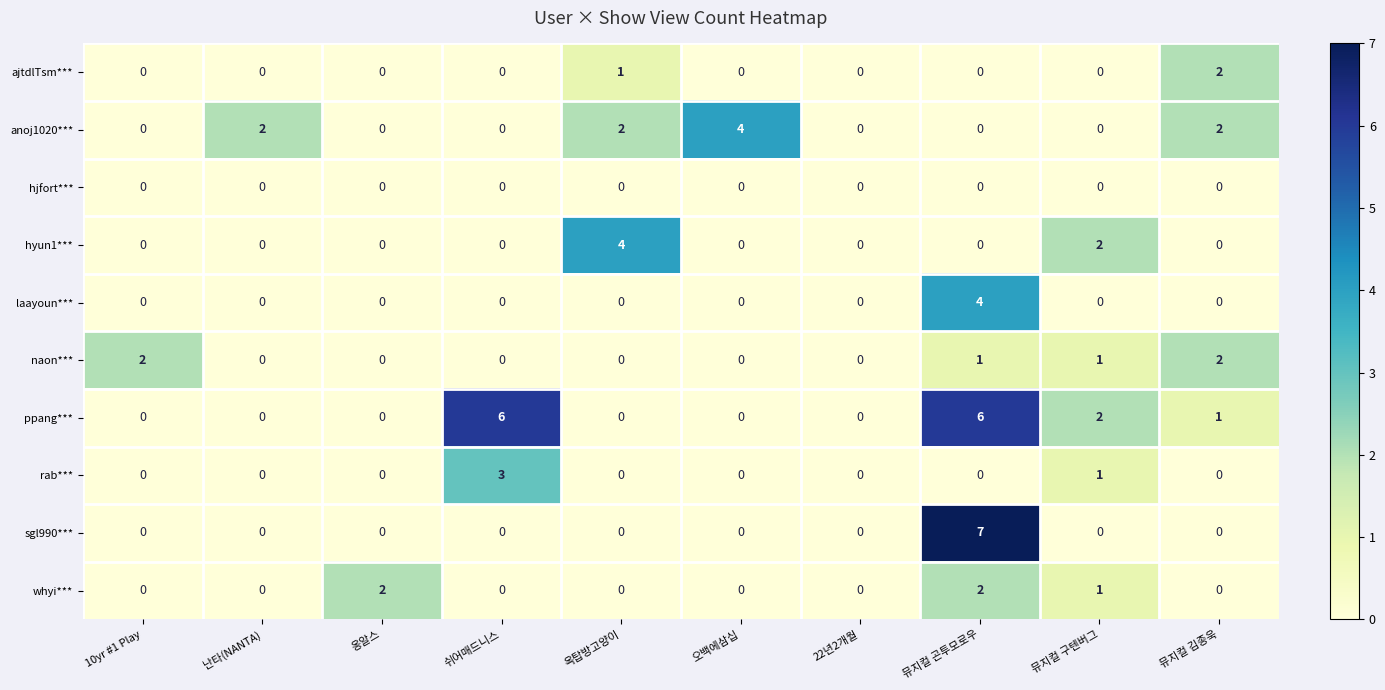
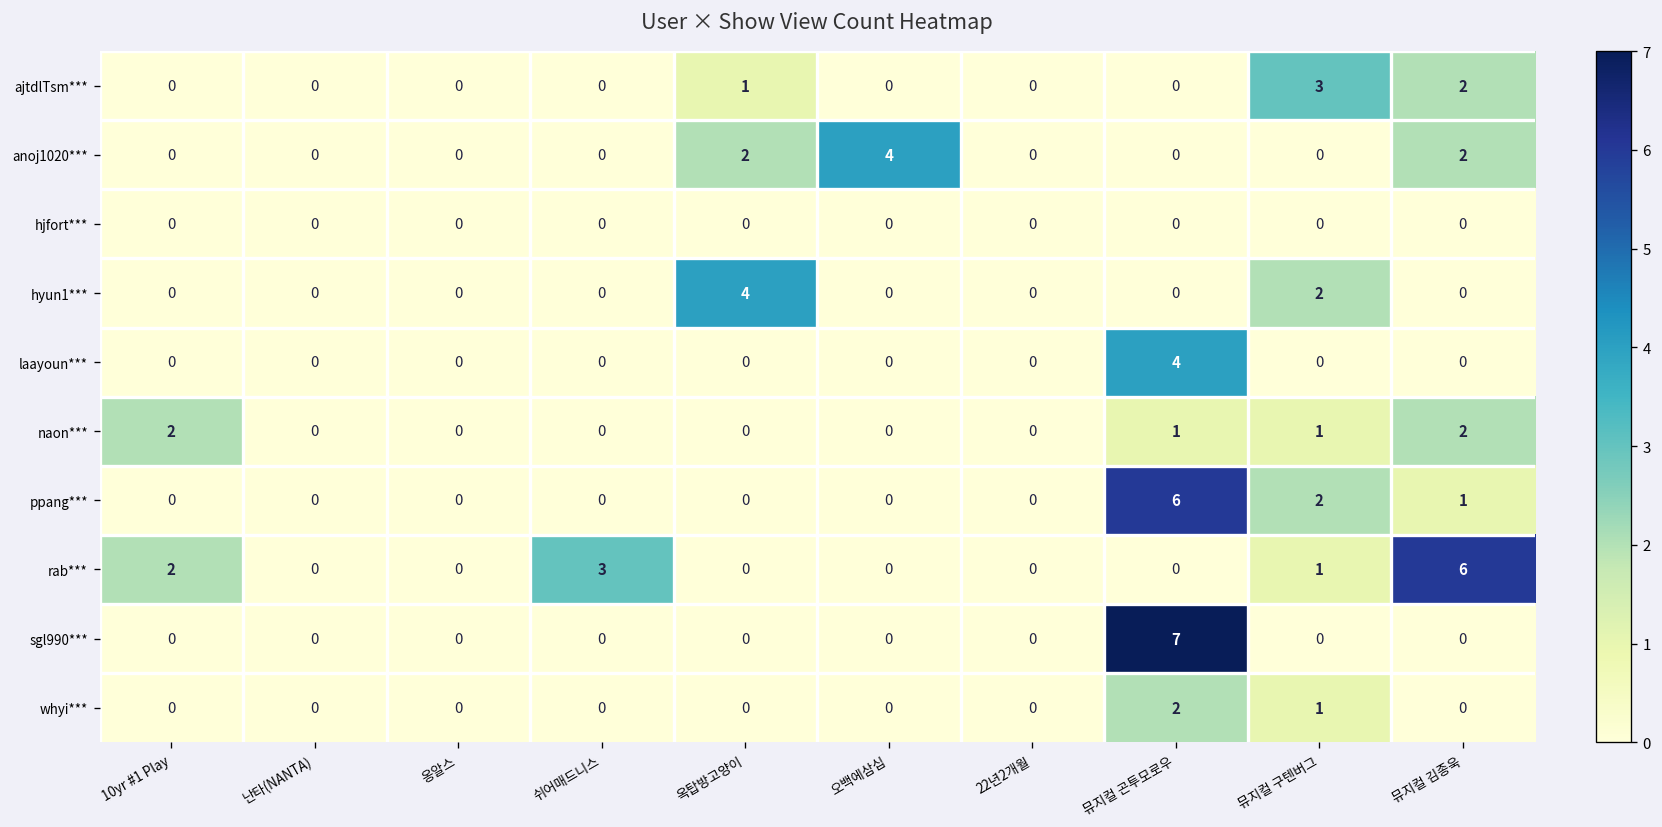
ajtdlTsm***, 뮤지컬 구텐버그: 0 -> 3
anoj1020***, 난타(NANTA): 2 -> 0
ppang***, 쉬어매드니스: 6 -> 0
rab***, 10yr #1 Play: 0 -> 2
rab***, 뮤지컬 김종욱: 0 -> 6
whyi***, 옹알스: 2 -> 0
